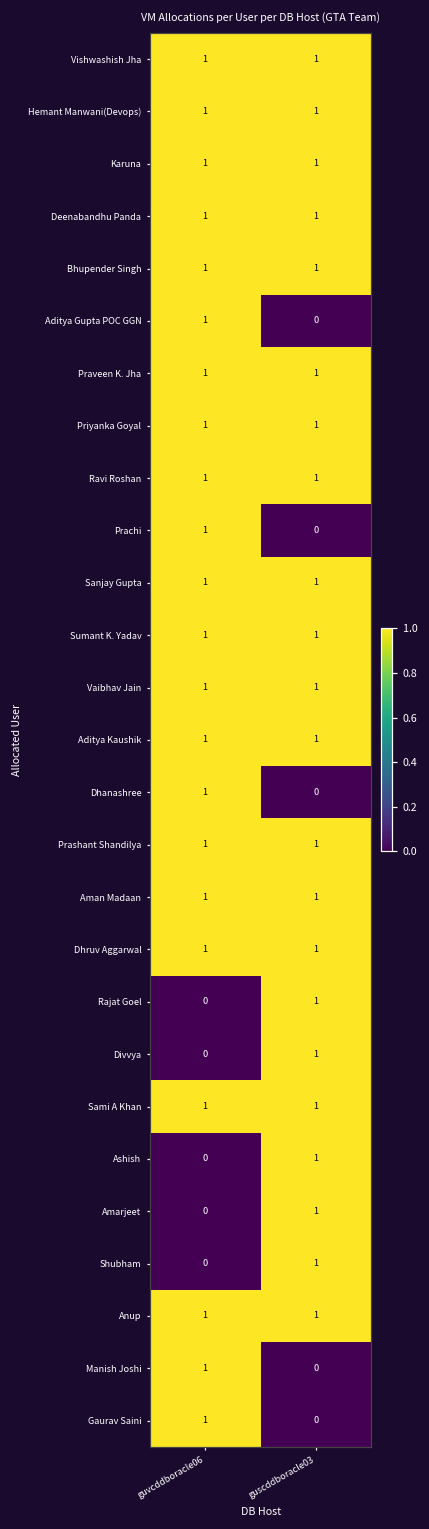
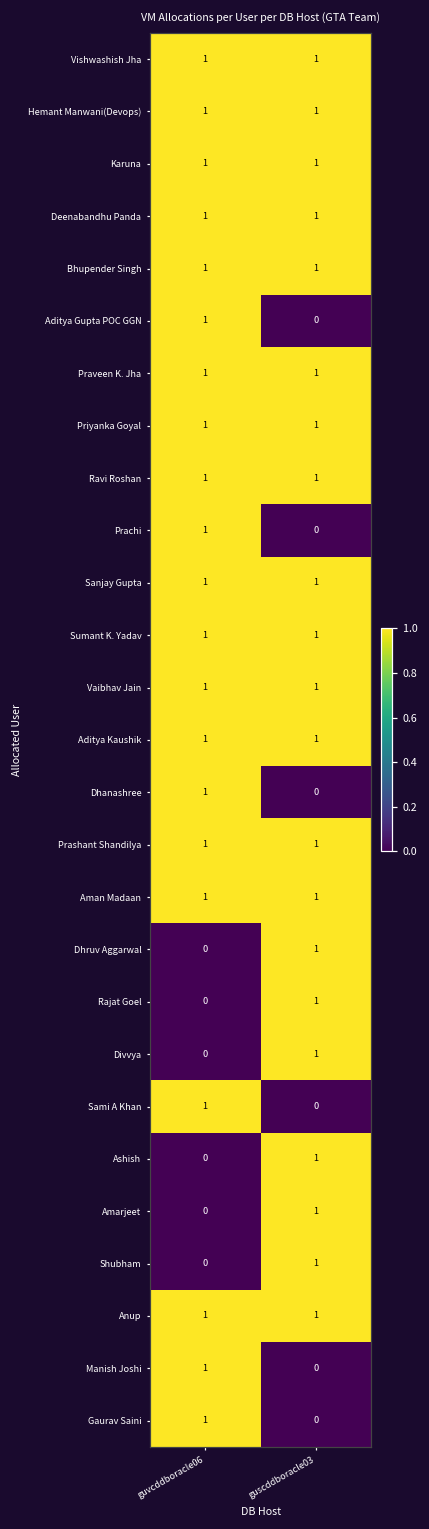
Dhruv Aggarwal, guvcddboracle06: 1 -> 0
Sami A Khan, guscddboracle03: 1 -> 0
